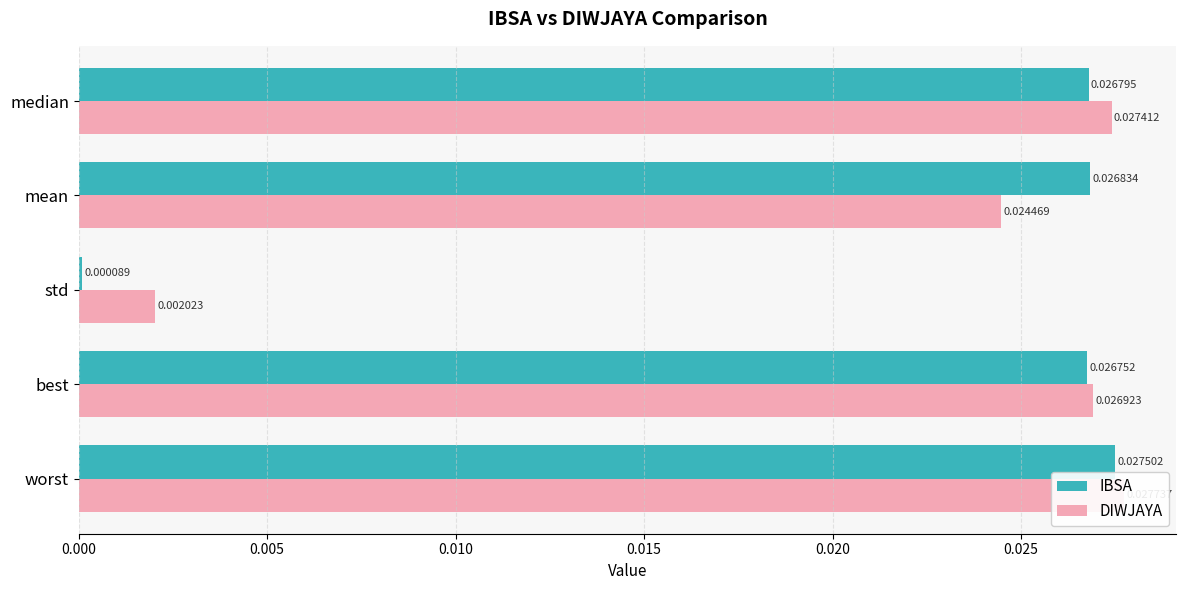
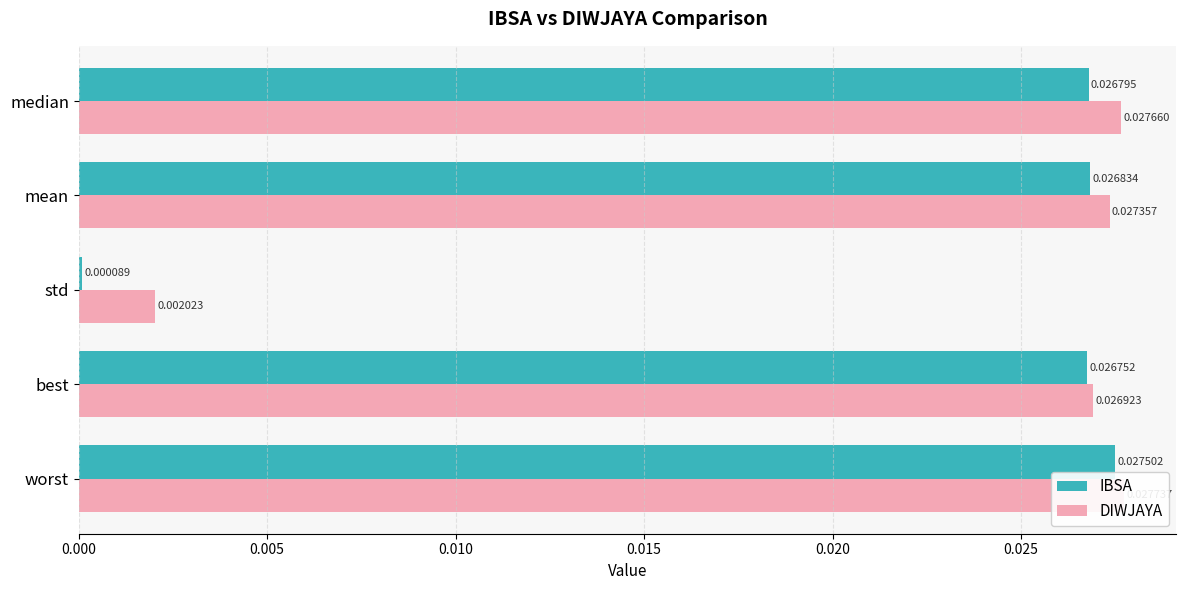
DIWJAYA, median: 0.027412 -> 0.027660
DIWJAYA, mean: 0.024469 -> 0.027357
